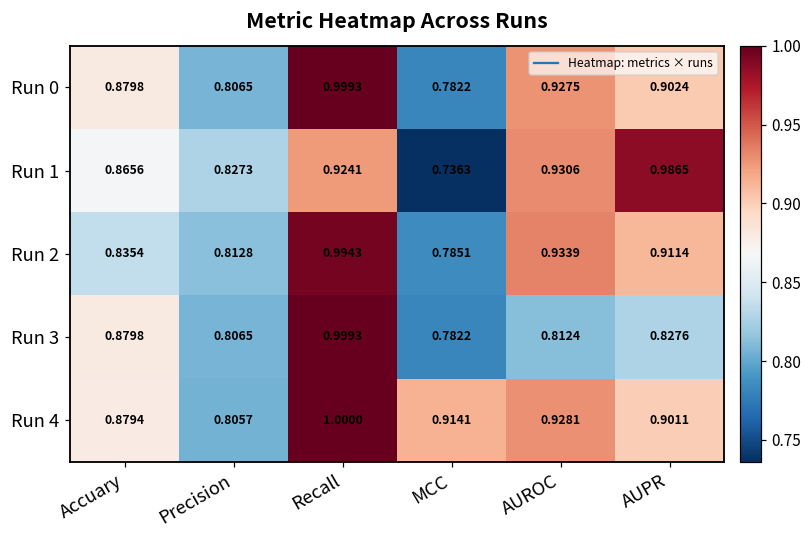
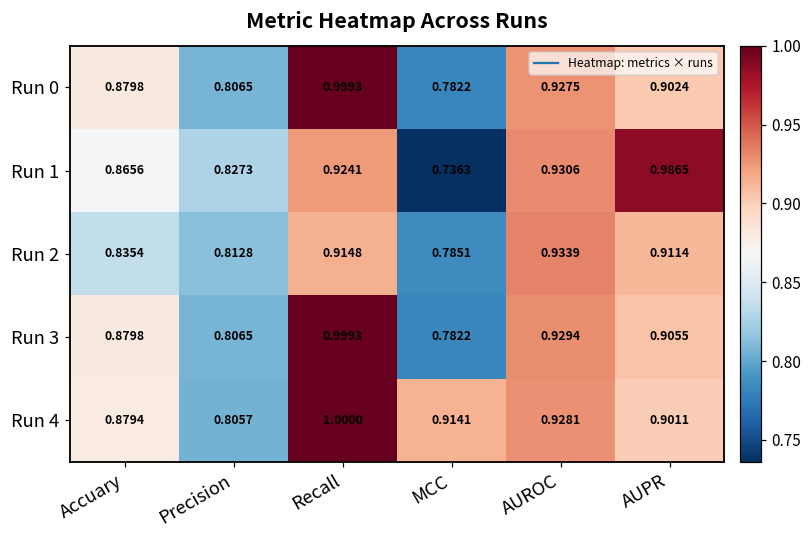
Run 2, Recall: 0.9943 -> 0.9148
Run 3, AUROC: 0.8124 -> 0.9294
Run 3, AUPR: 0.8276 -> 0.9055
